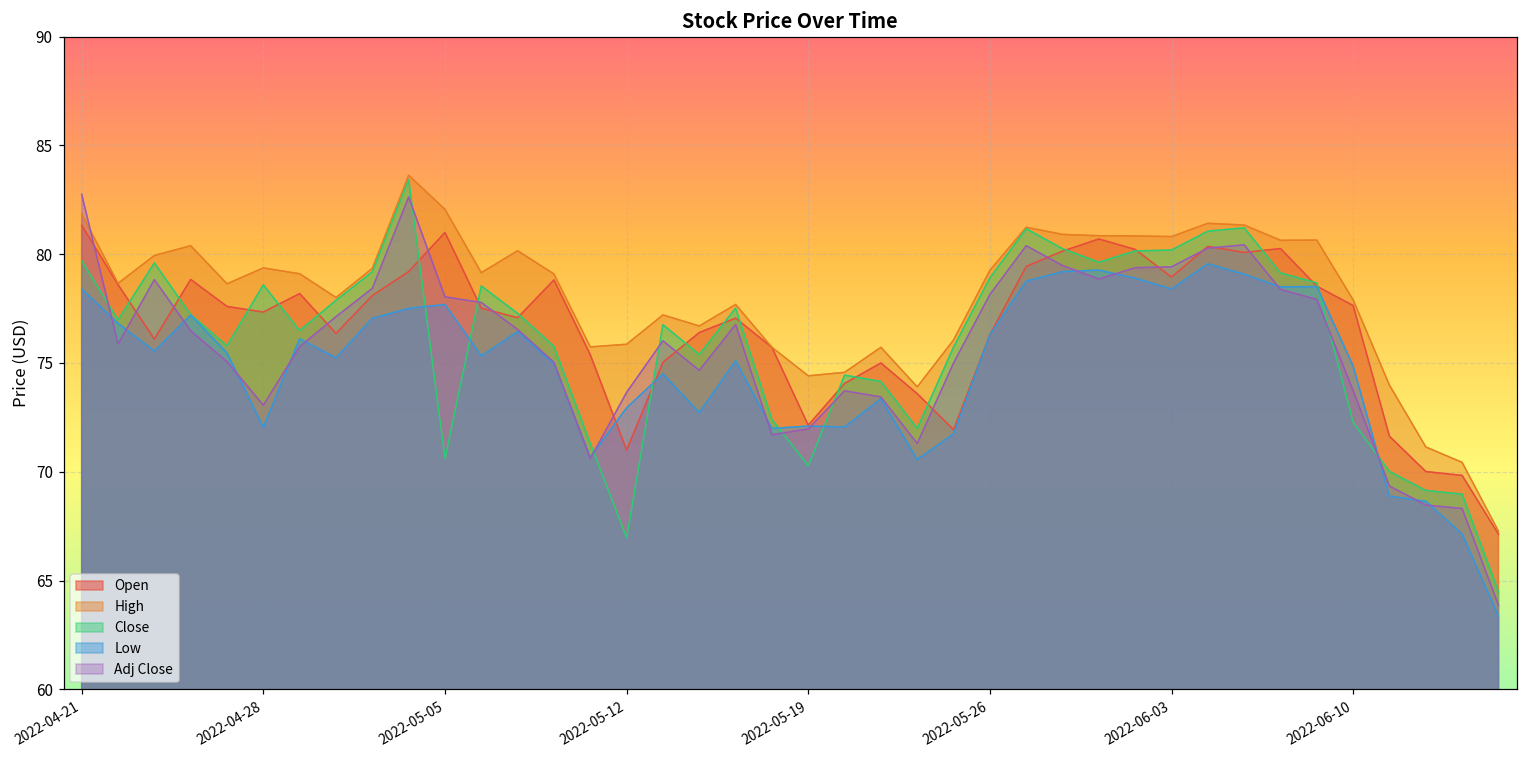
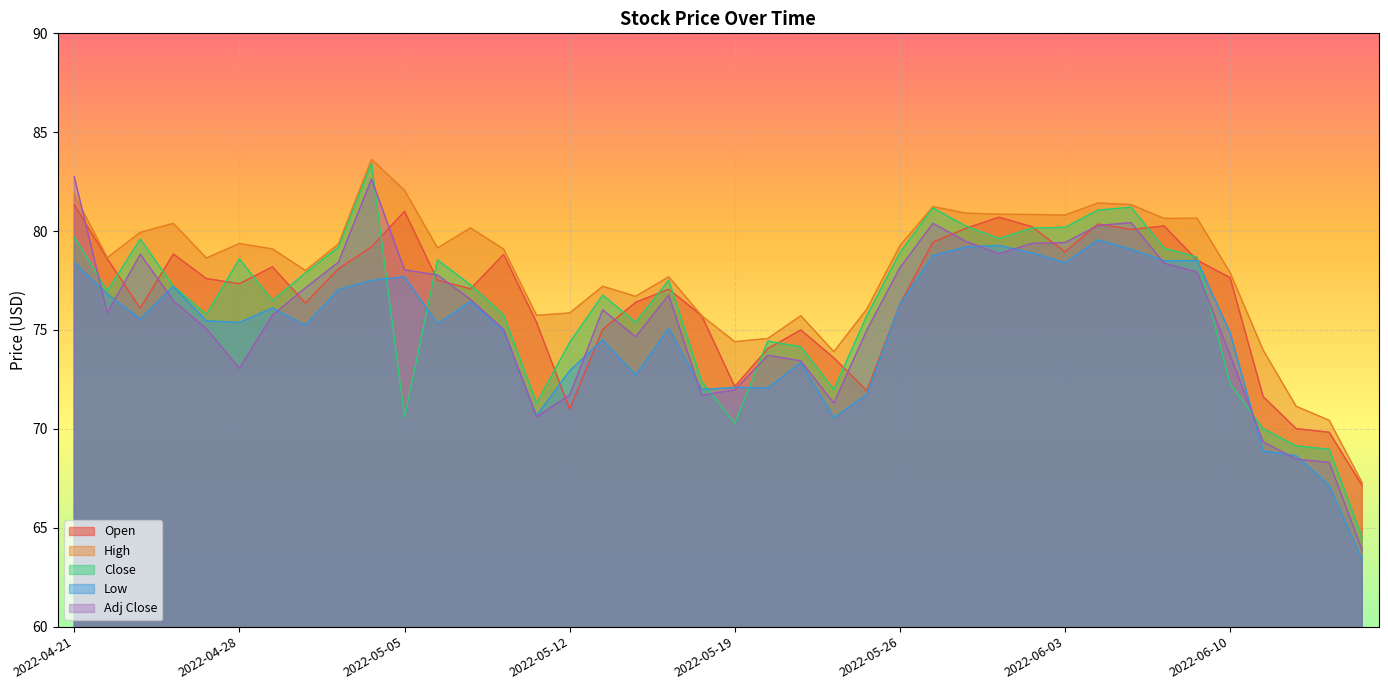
Low, 2022-04-28: 72.0 -> 75.4
Close, 2022-05-12: 67.0 -> 74.4
Adj Close, 2022-05-12: 73.7 -> 71.7
